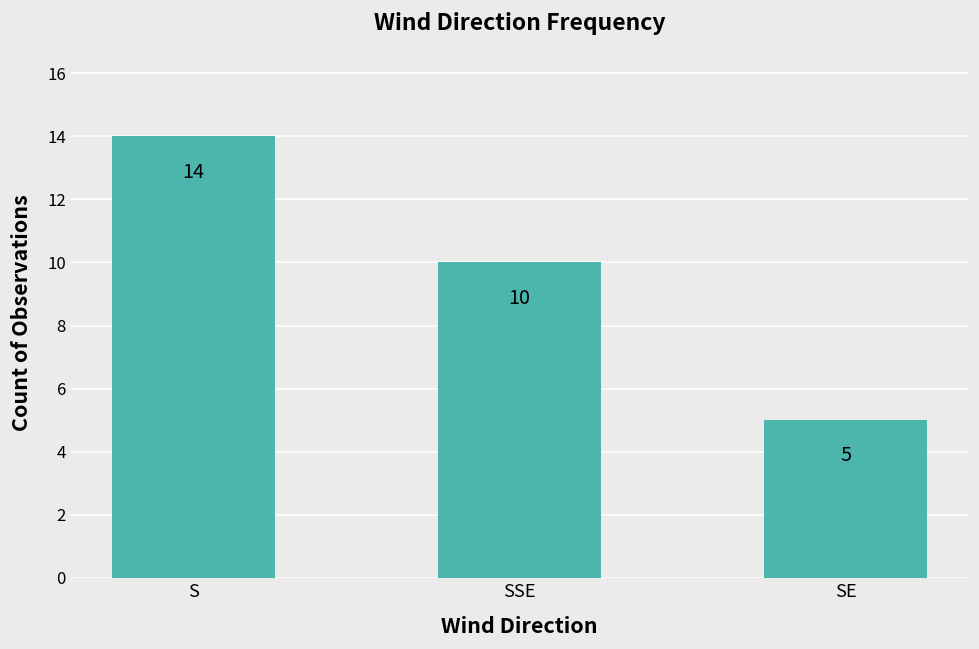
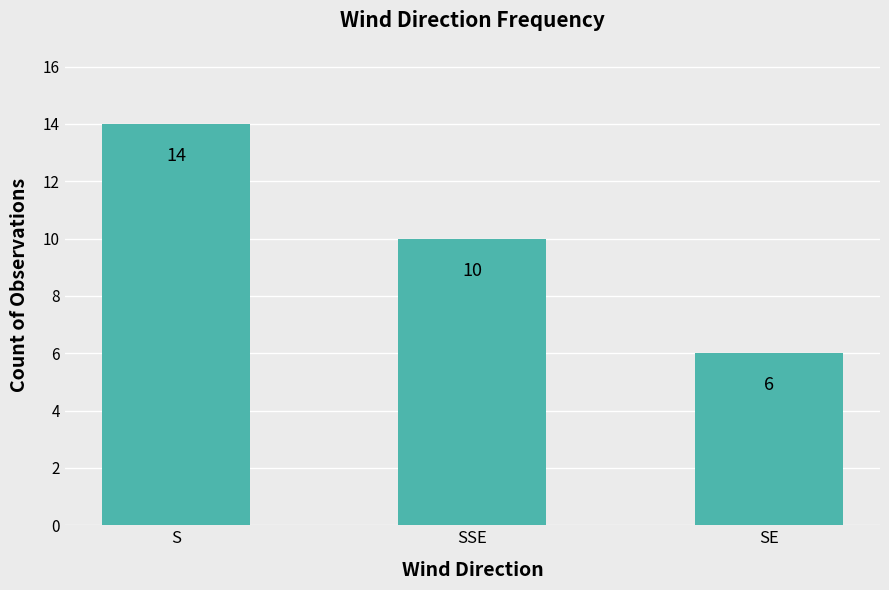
SE: 5 -> 6
